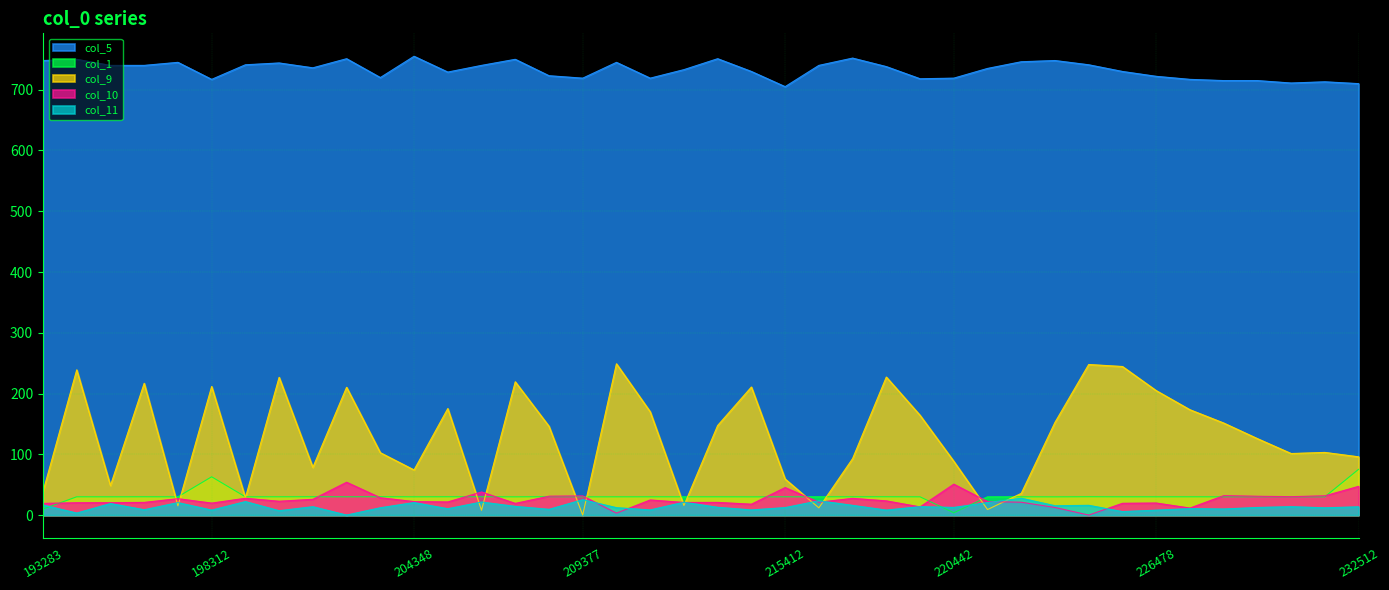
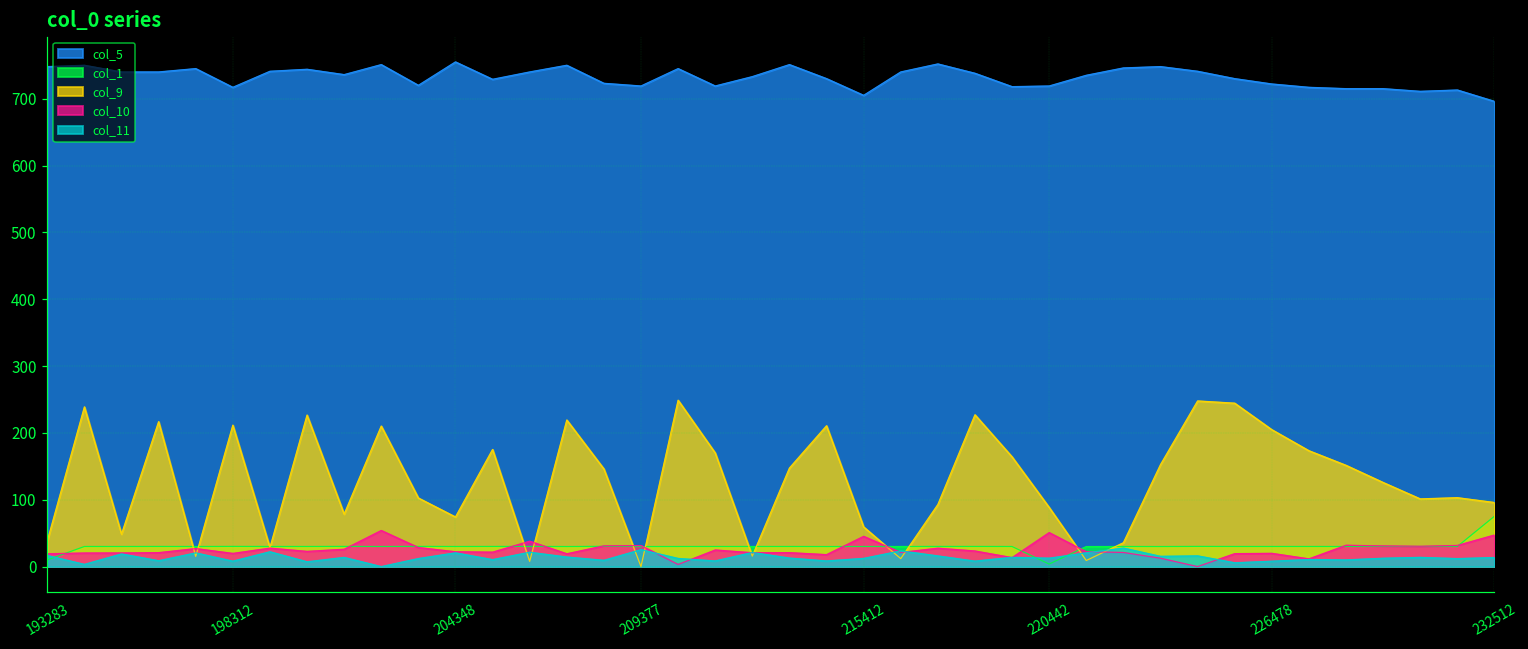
col_1, 198312: 60 -> 30
col_5, 232512: 710 -> 700
